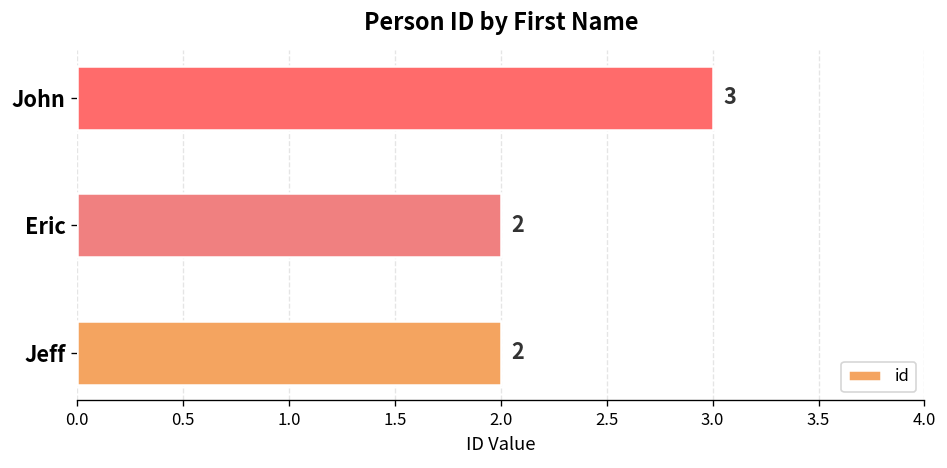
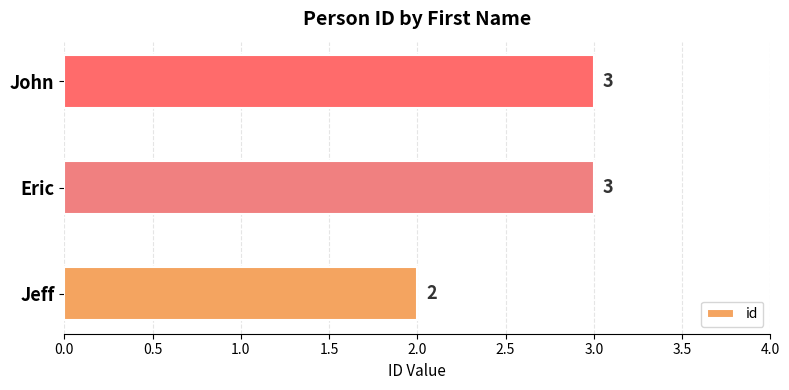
Eric: 2 -> 3
